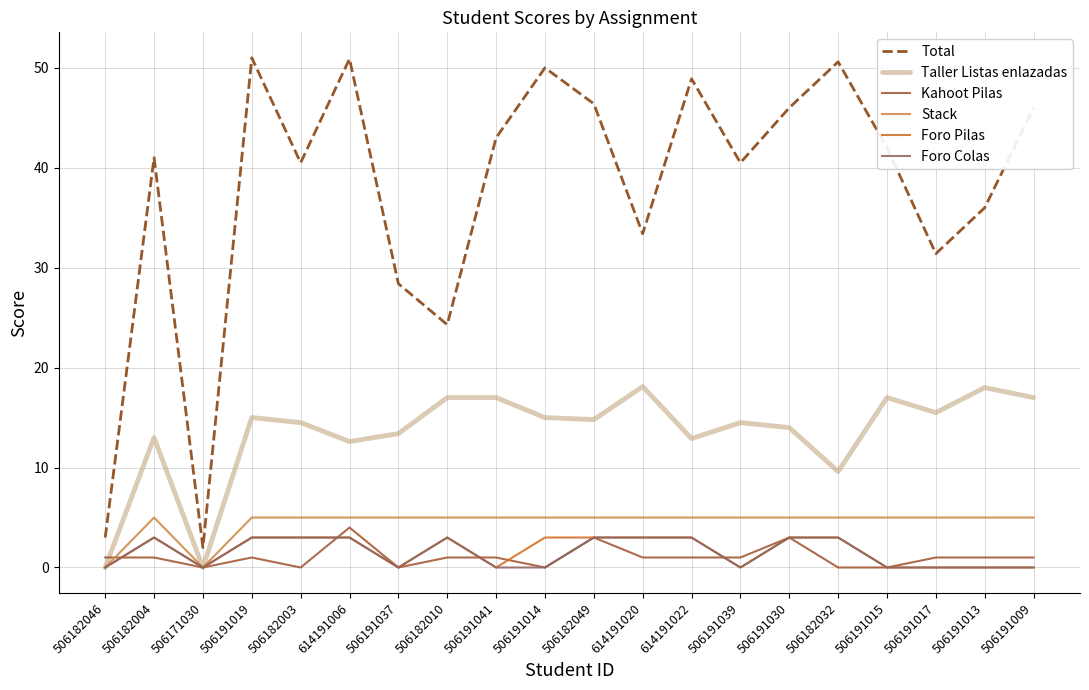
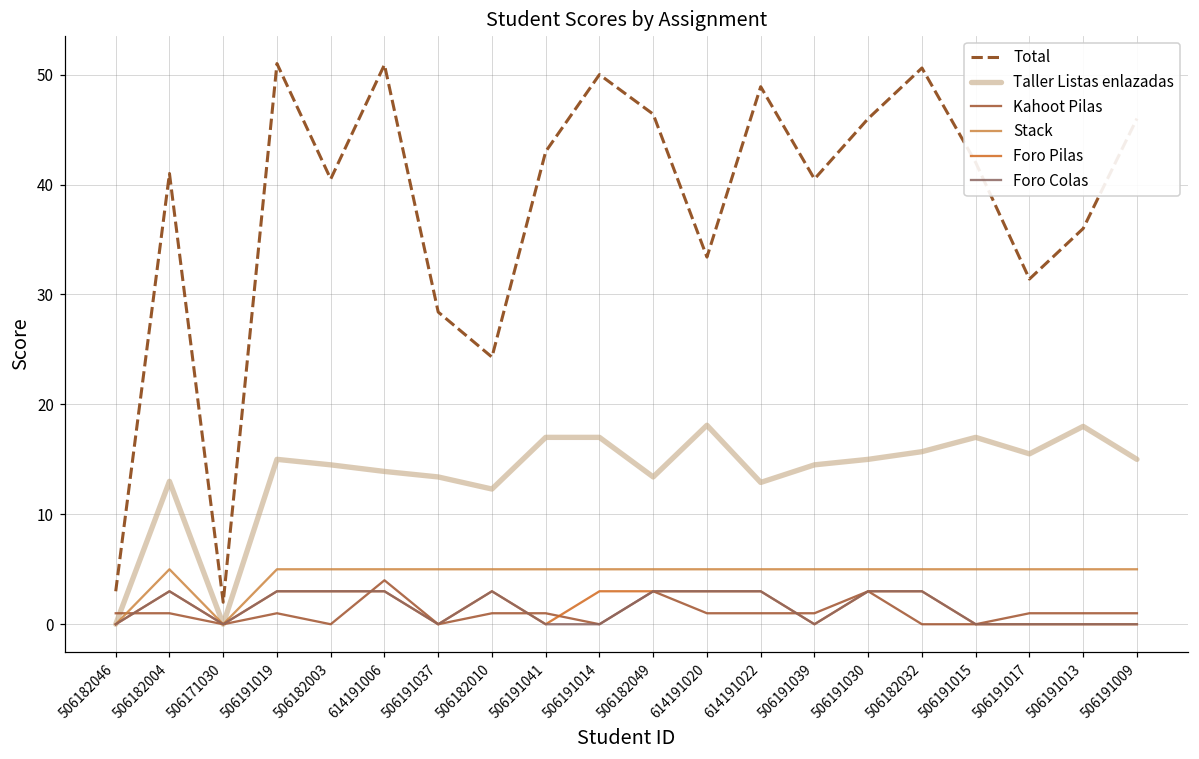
Taller Listas enlazadas, 614191006: 13 -> 14
Taller Listas enlazadas, 506182010: 17 -> 12
Taller Listas enlazadas, 506191014: 15 -> 17
Taller Listas enlazadas, 506182049: 15 -> 13
Taller Listas enlazadas, 506191030: 14 -> 15
Taller Listas enlazadas, 506182032: 10 -> 16
Taller Listas enlazadas, 506191009: 17 -> 15
